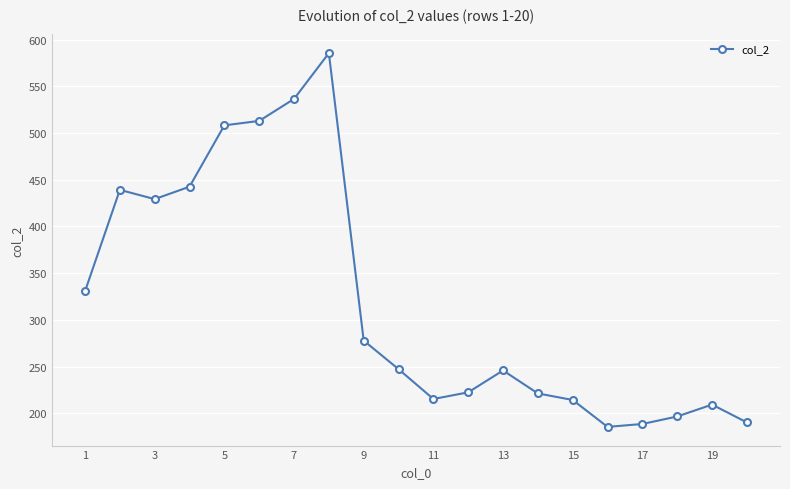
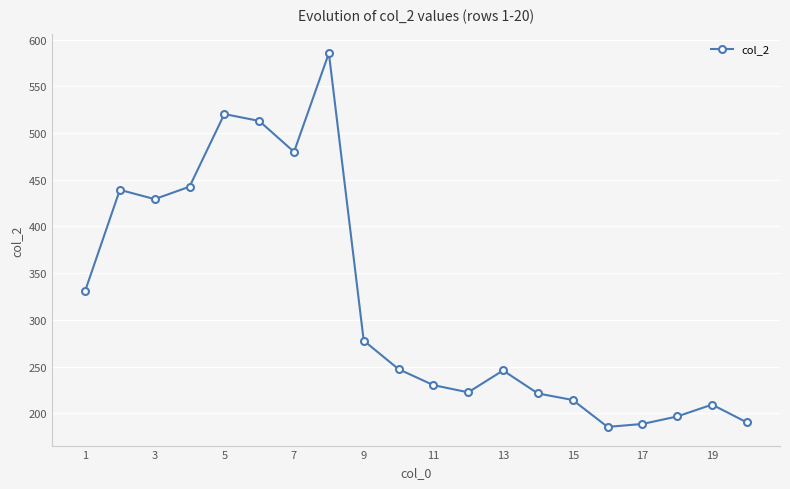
5: 510 -> 520
7: 540 -> 480
11: 220 -> 230
